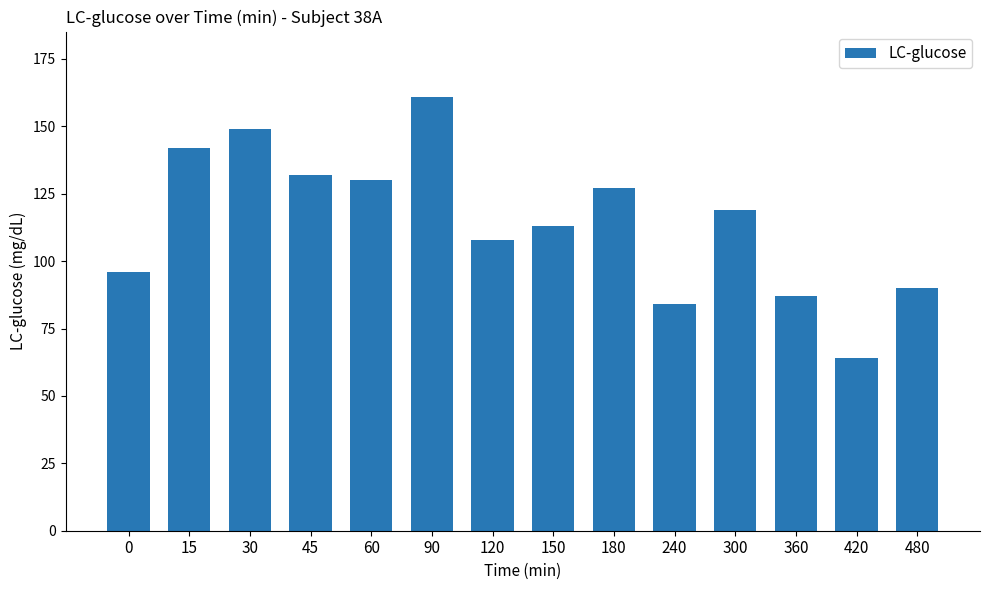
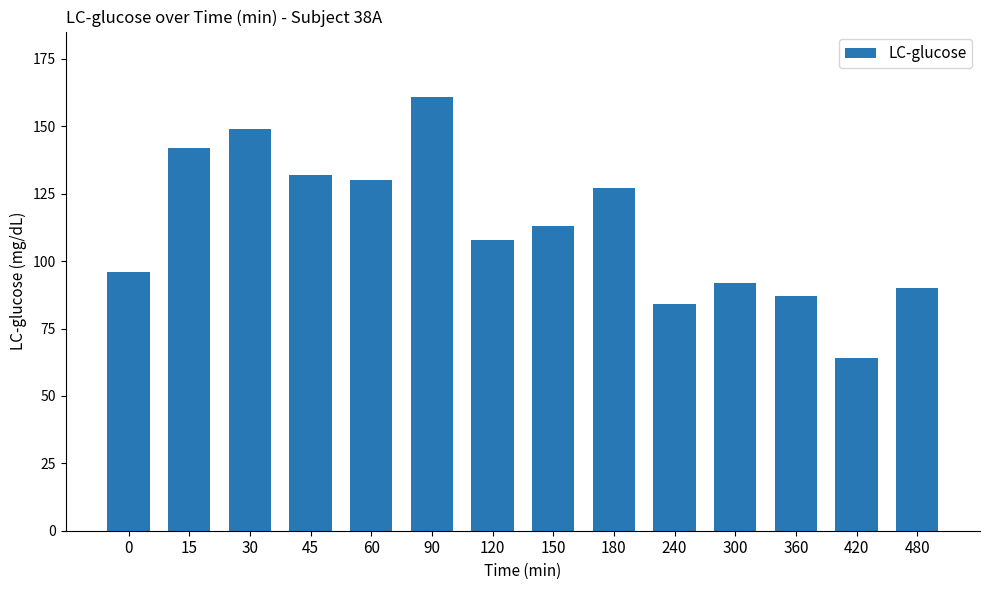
300: 119 -> 92
